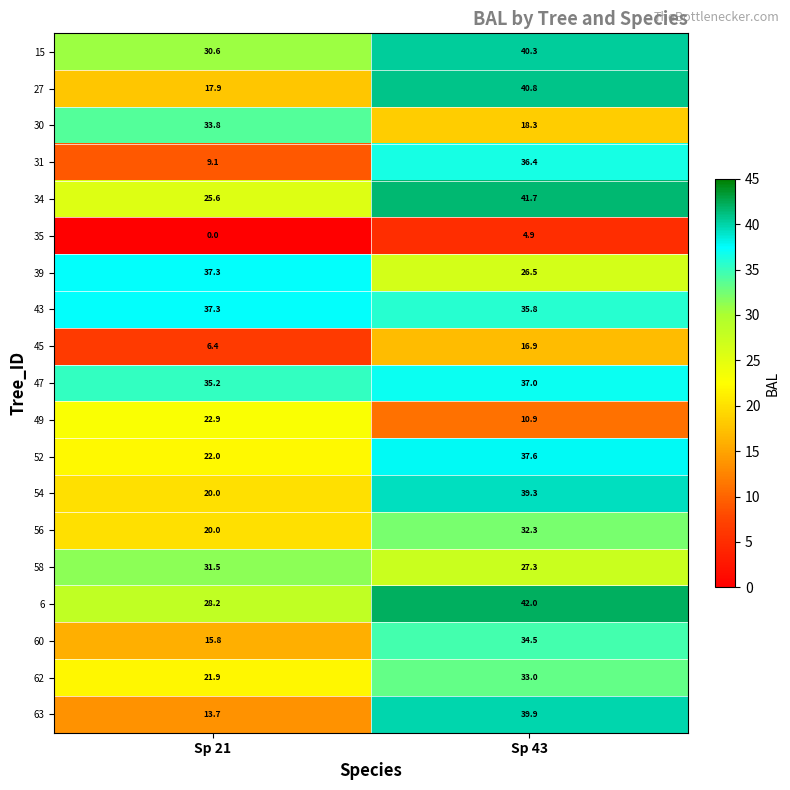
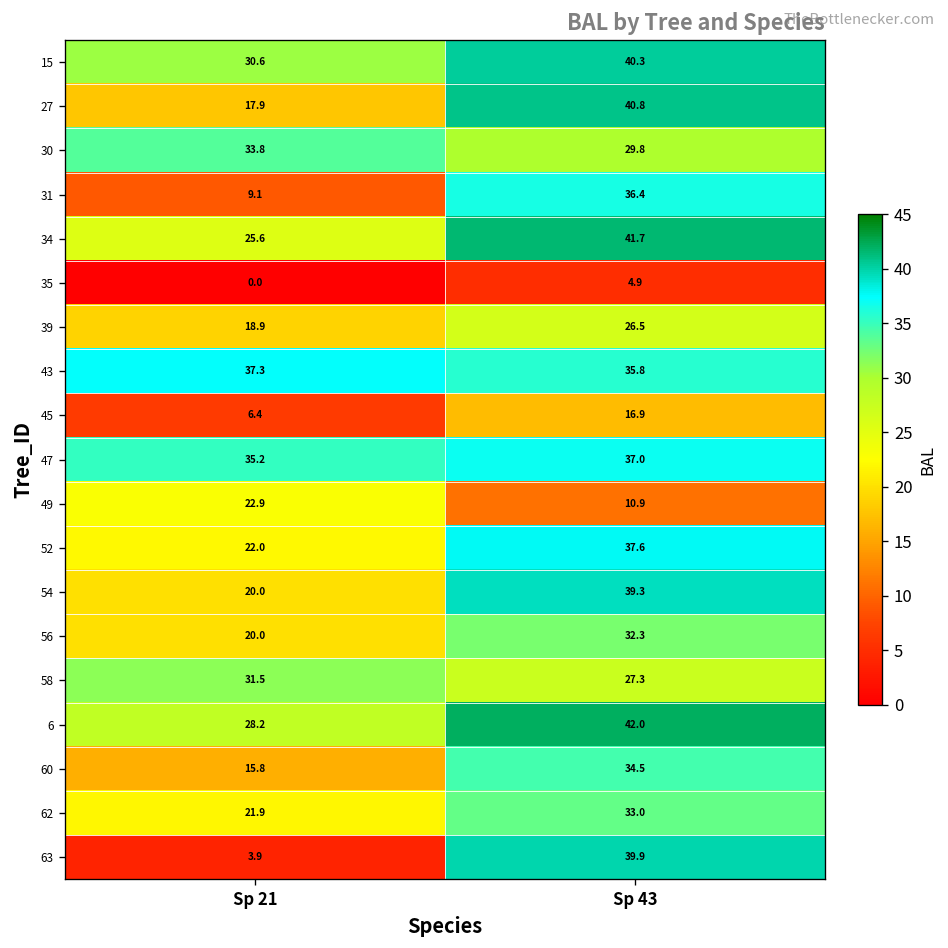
30, Sp 43: 18.3 -> 29.8
39, Sp 21: 37.3 -> 18.9
63, Sp 21: 13.7 -> 3.9
